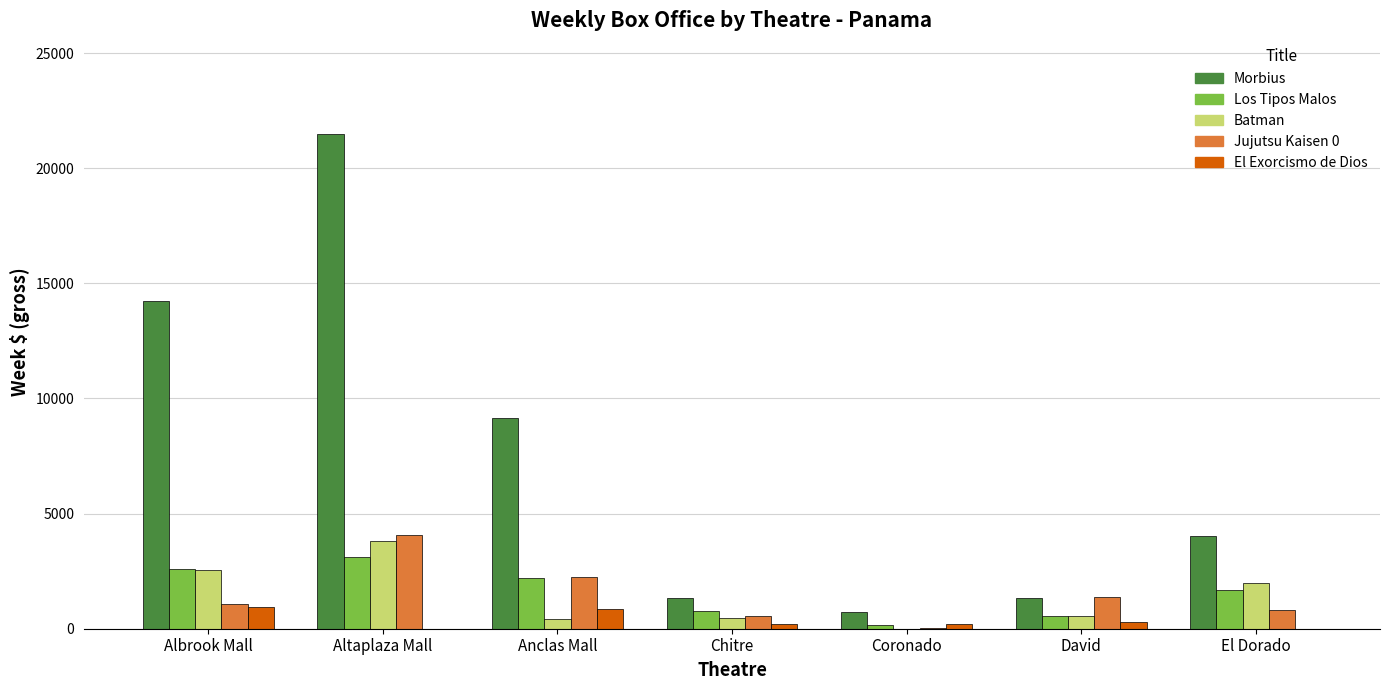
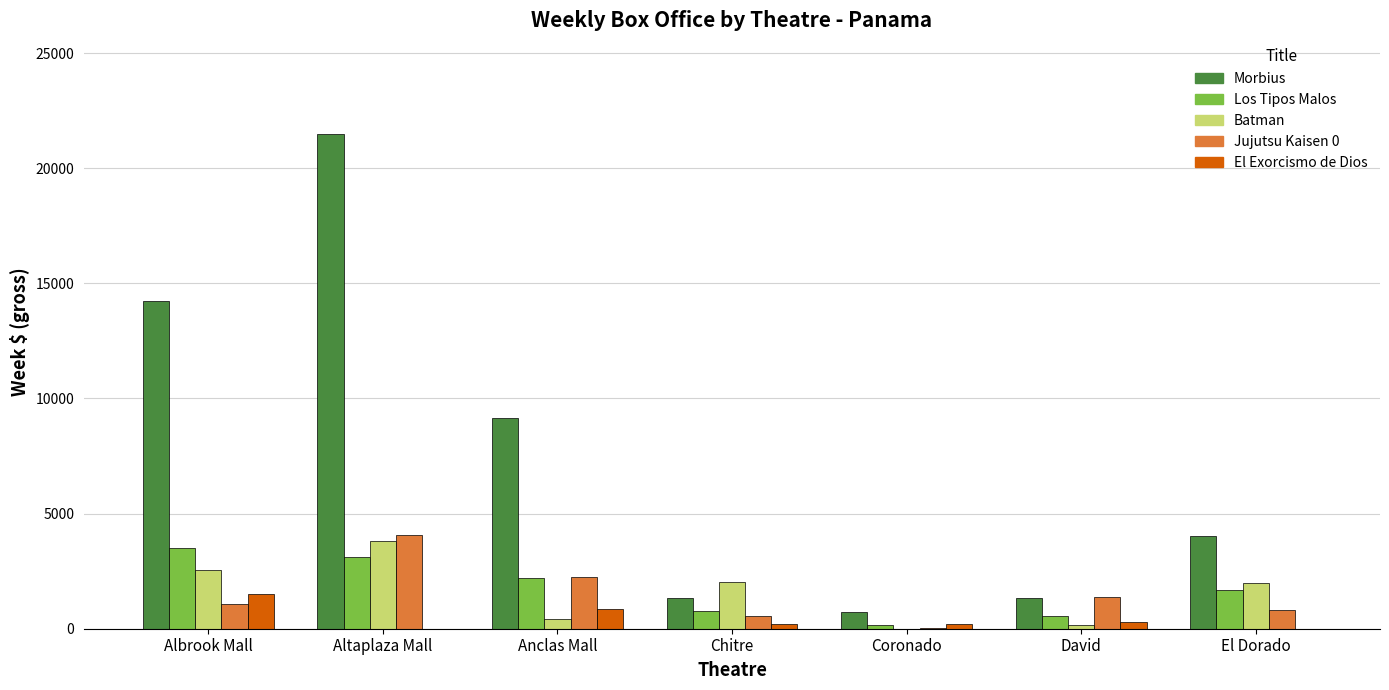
Los Tipos Malos, Albrook Mall: 2600 -> 3500
El Exorcismo de Dios, Albrook Mall: 900 -> 1500
Batman, Chitre: 500 -> 2000
Batman, David: 600 -> 200
